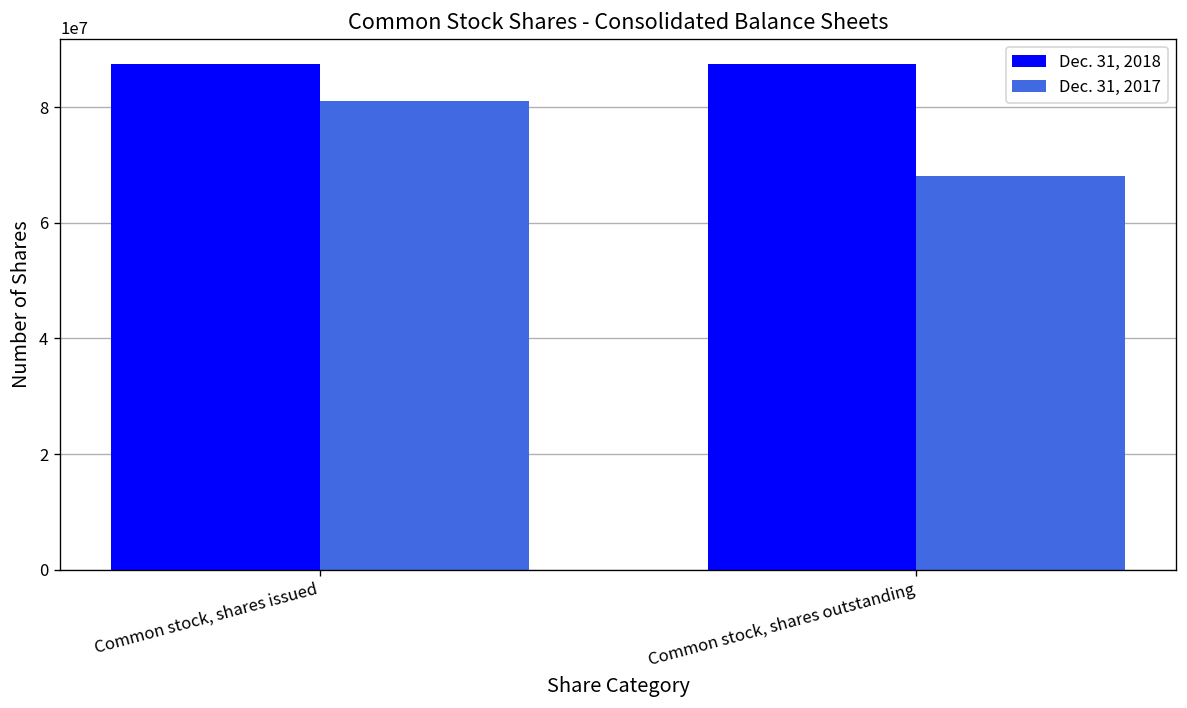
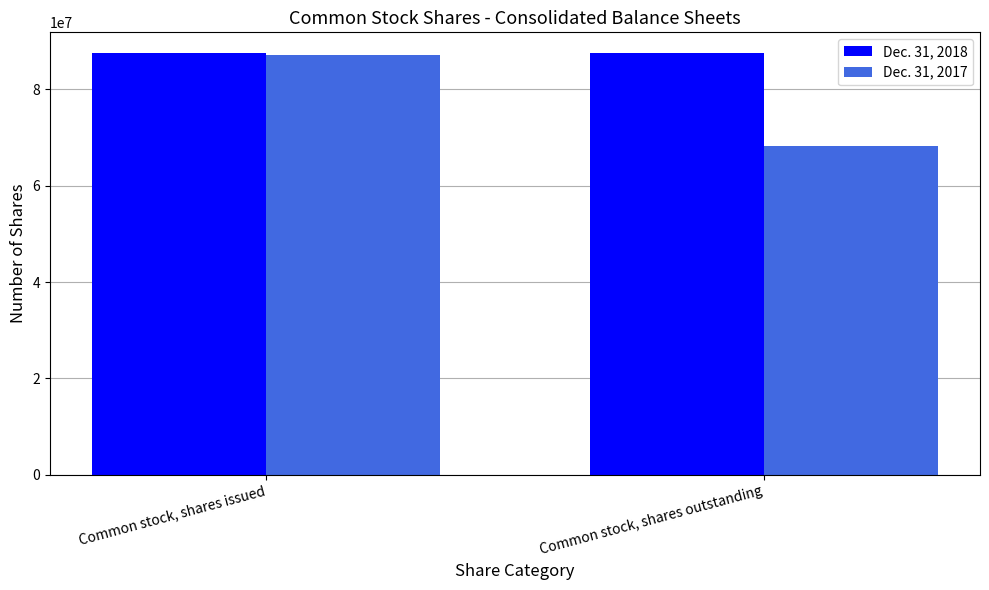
Dec. 31, 2017, Common stock, shares issued: 81000000 -> 87000000
